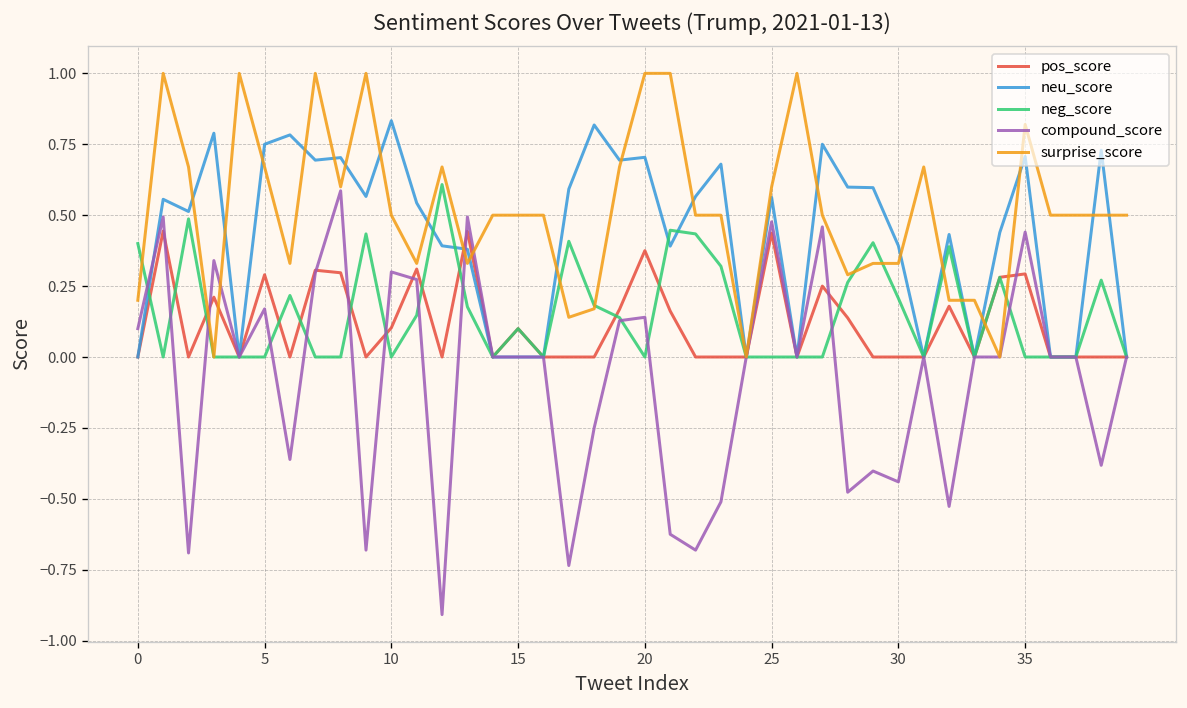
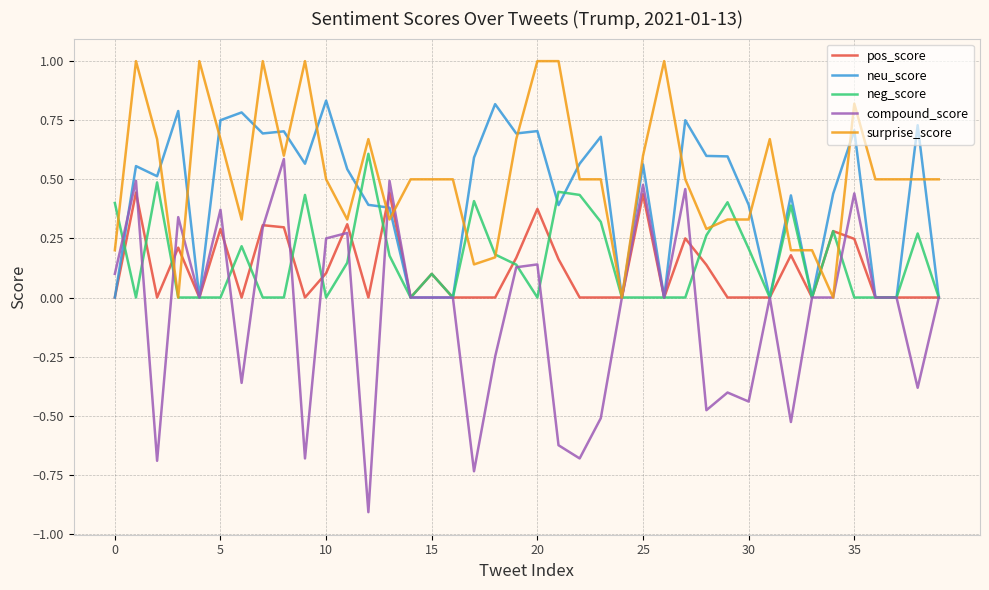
compound_score, 5: 0.17 -> 0.37
compound_score, 10: 0.30 -> 0.25
pos_score, 35: 0.29 -> 0.25
